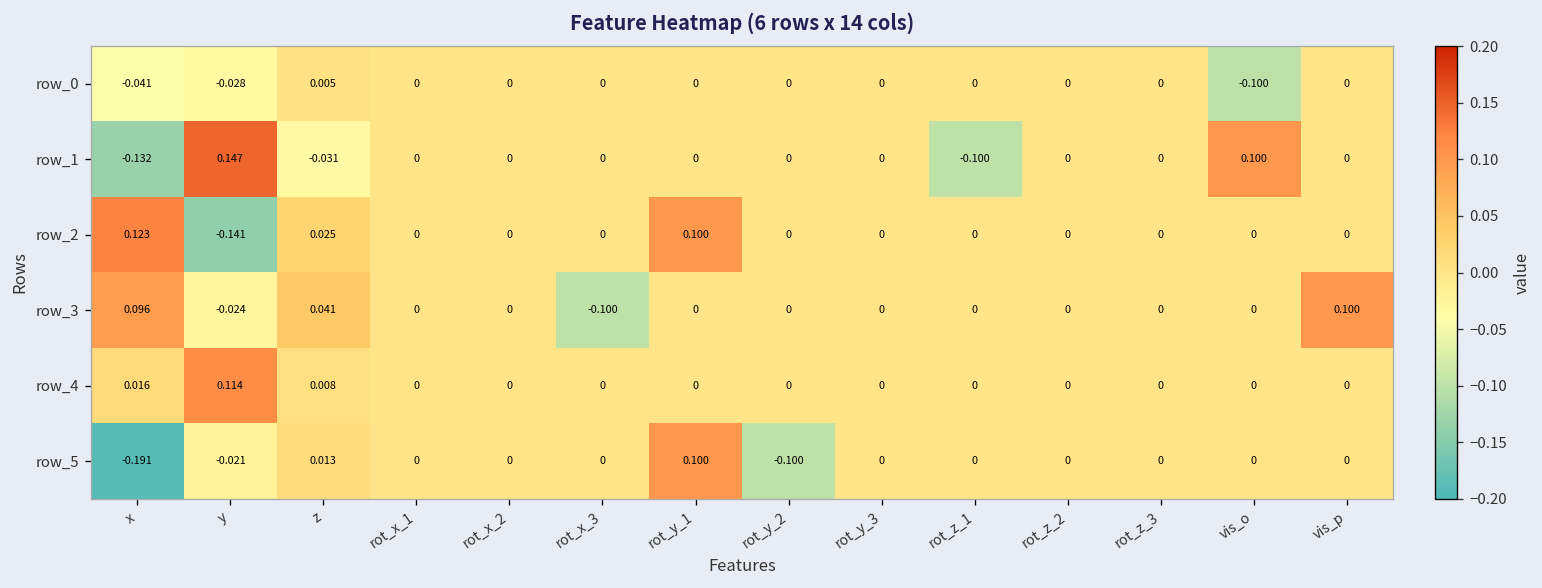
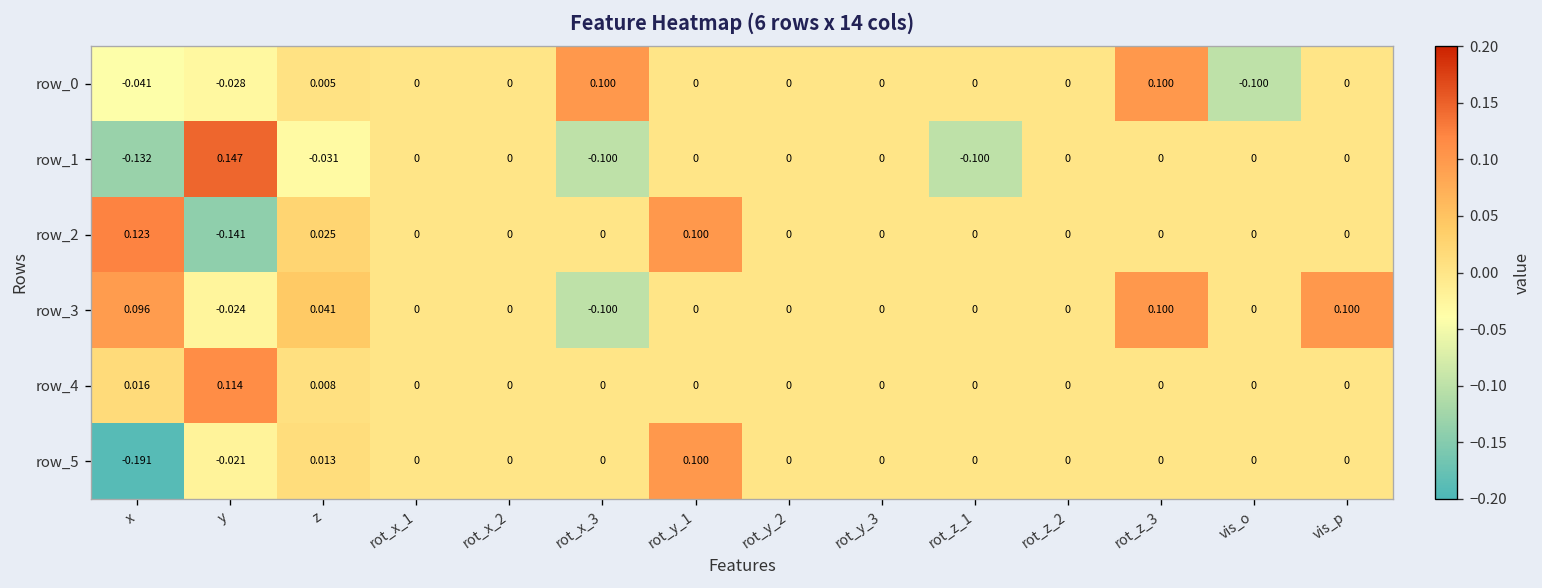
row_0, rot_x_3: 0 -> 0.100
row_0, rot_z_3: 0 -> 0.100
row_1, rot_x_3: 0 -> -0.100
row_1, vis_o: 0.100 -> 0
row_3, rot_z_3: 0 -> 0.100
row_5, rot_y_2: -0.100 -> 0
